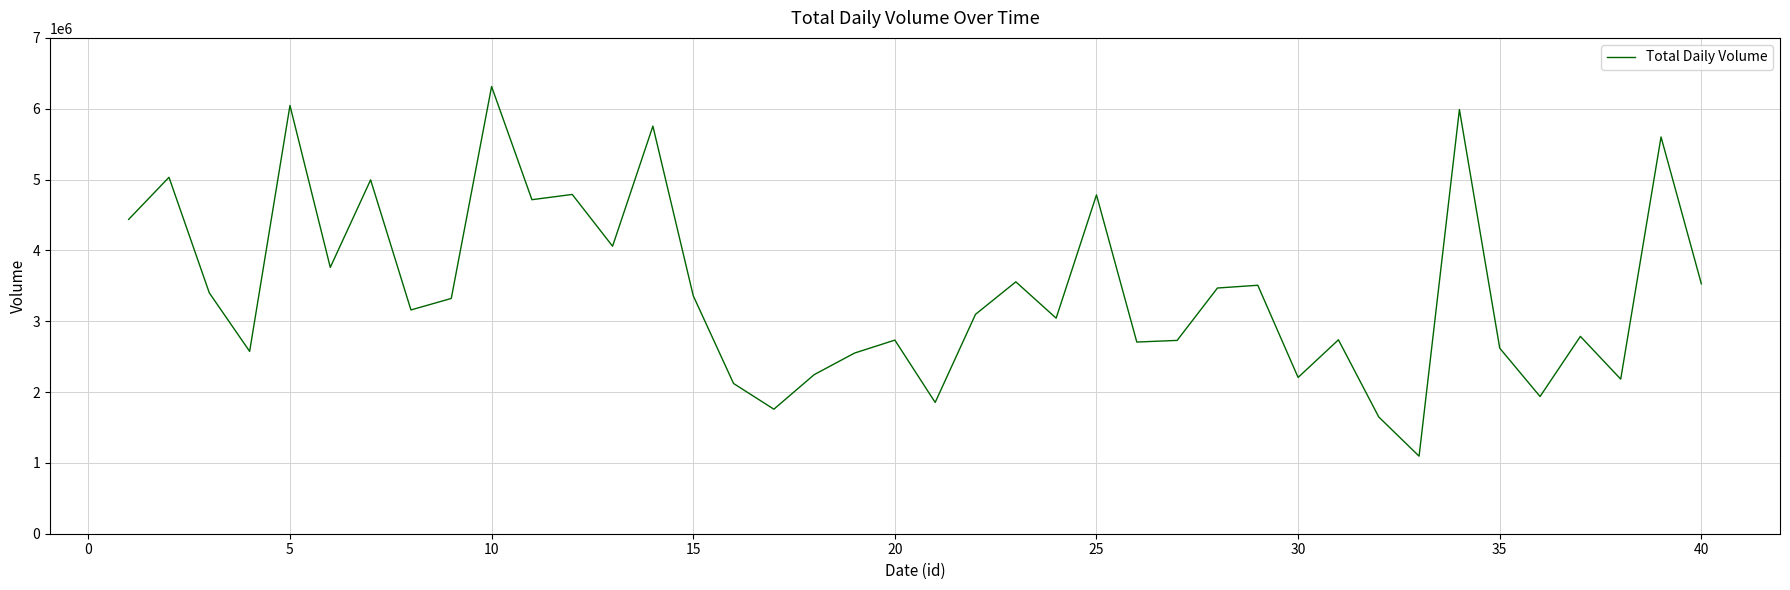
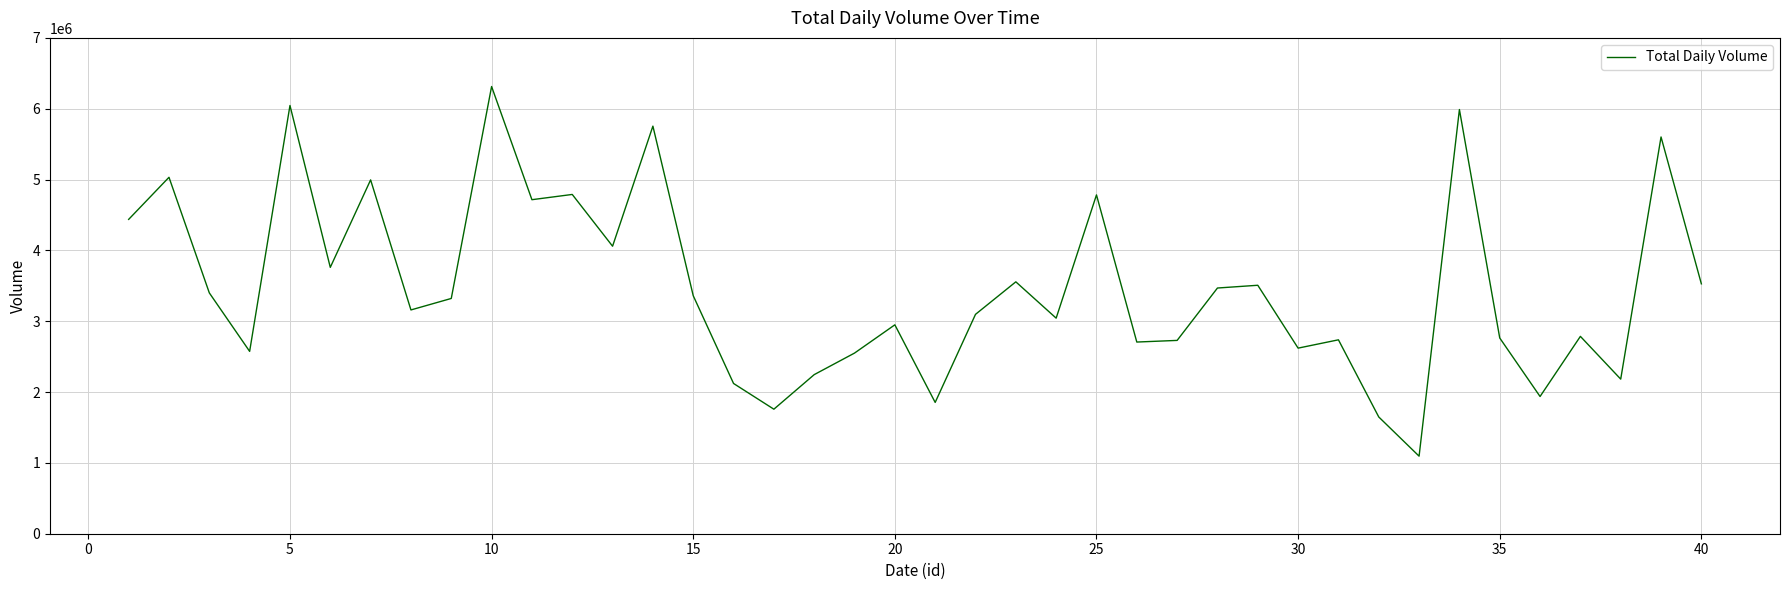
20: 2700000 -> 2900000
30: 2200000 -> 2600000
35: 2600000 -> 2800000
